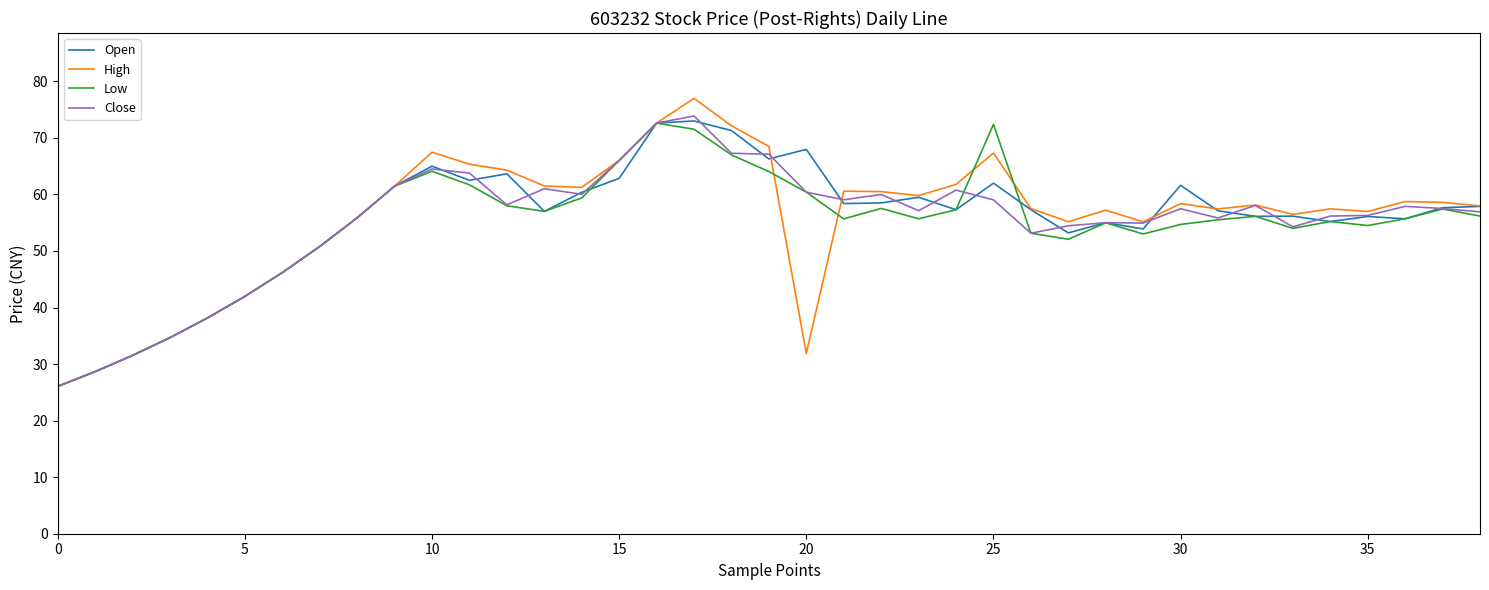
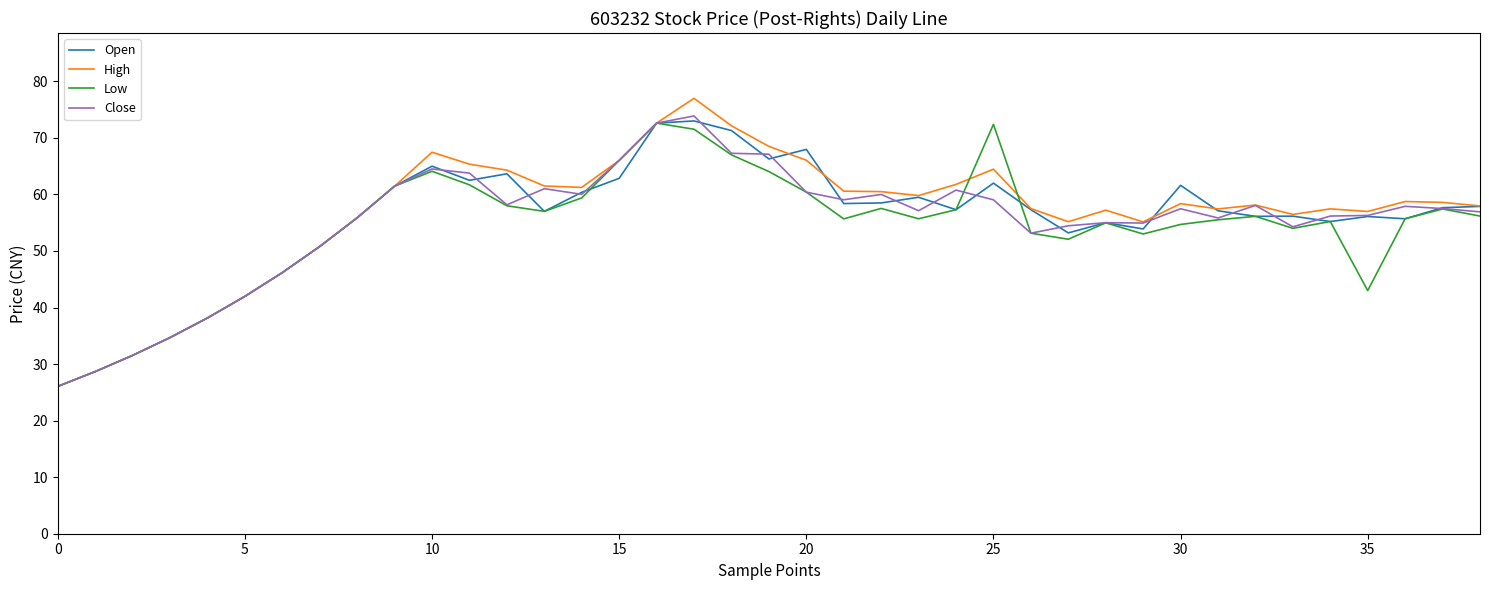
High, 20: 32 -> 66
High, 25: 67 -> 64
Low, 35: 55 -> 43
